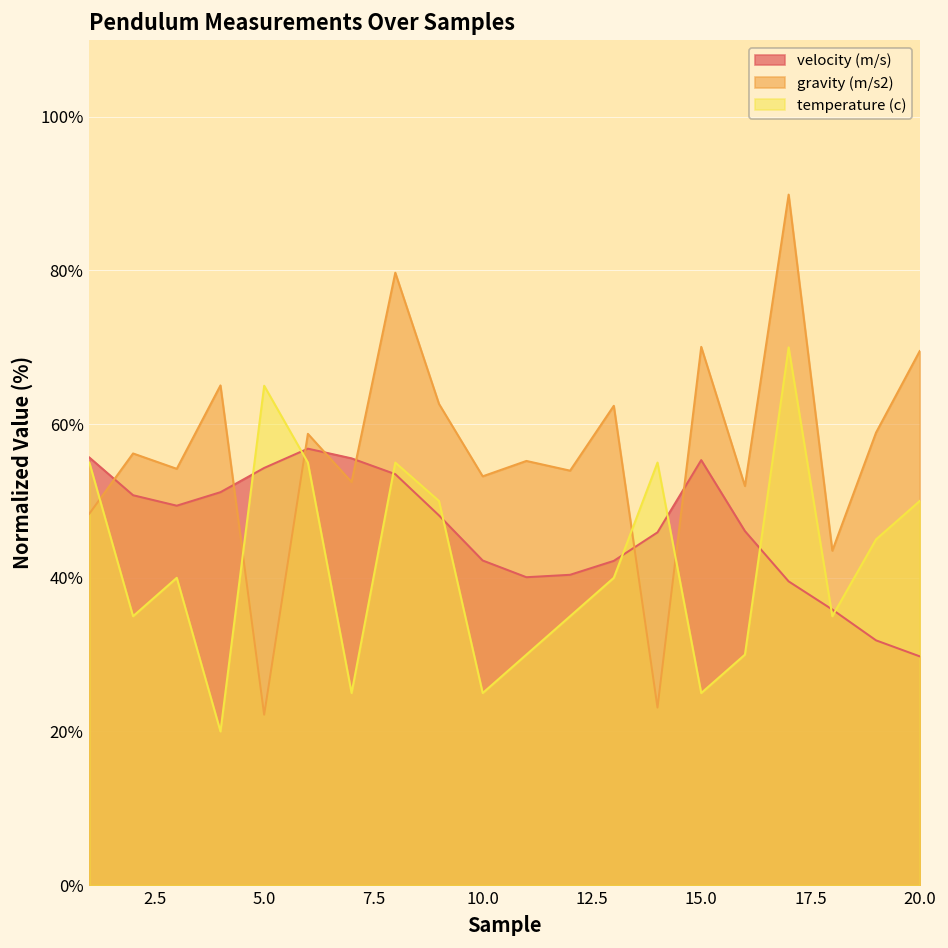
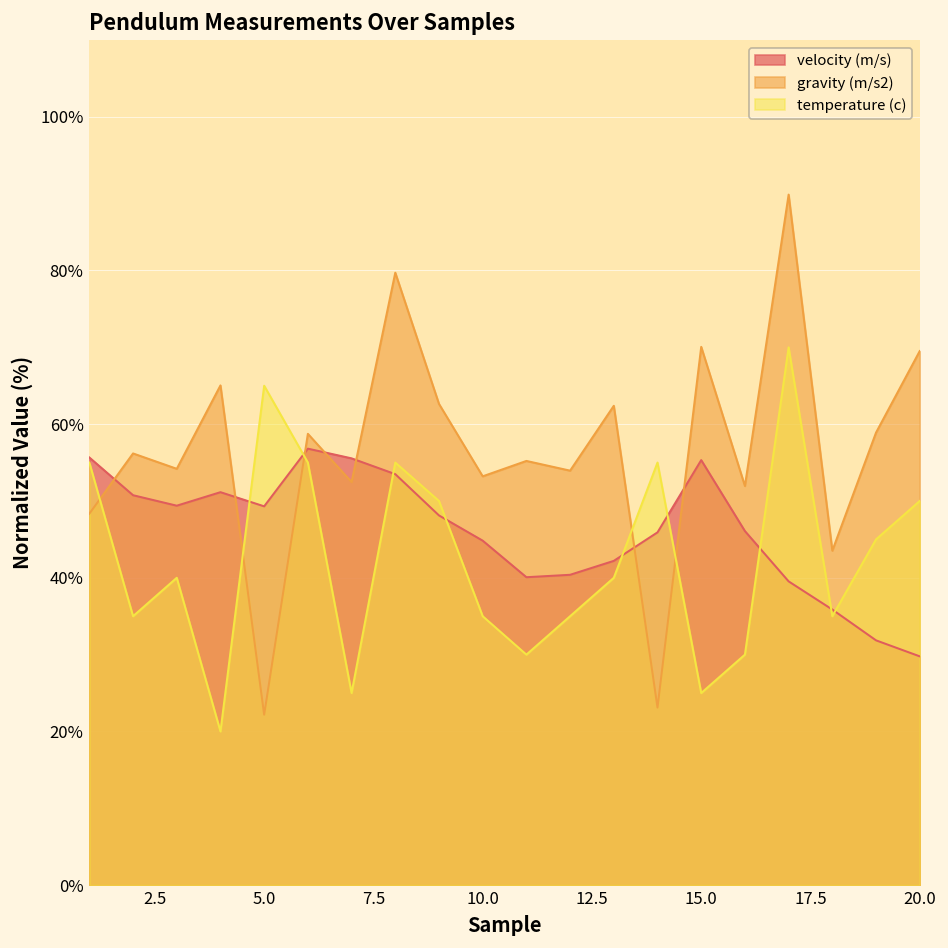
velocity (m/s), 5.0: 54% -> 49%
velocity (m/s), 10.0: 42% -> 45%
temperature (c), 10.0: 25% -> 35%
